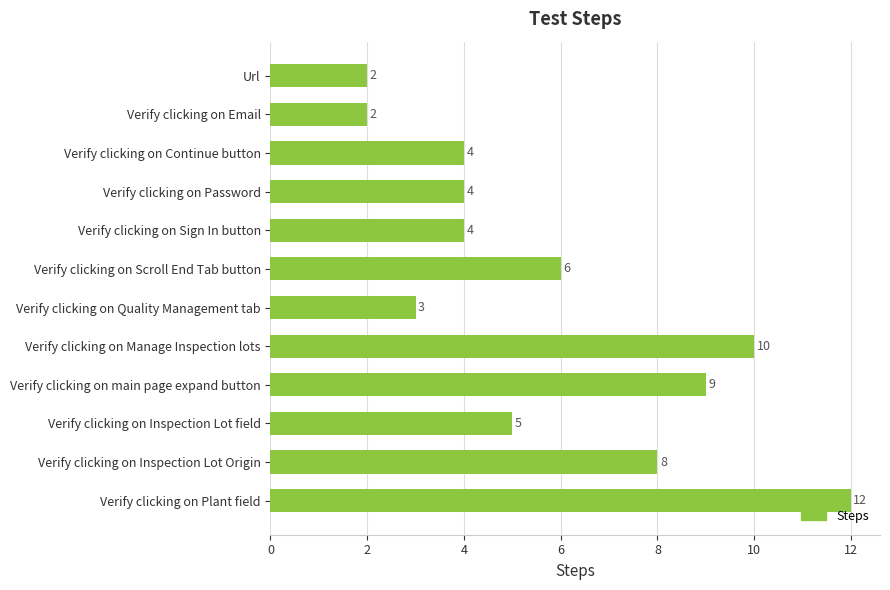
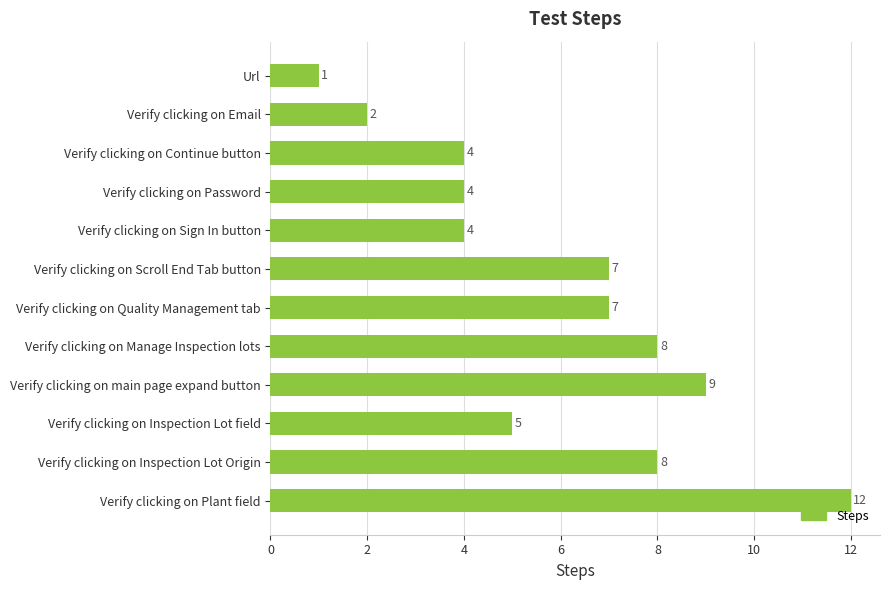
Url: 2 -> 1
Verify clicking on Scroll End Tab button: 6 -> 7
Verify clicking on Quality Management tab: 3 -> 7
Verify clicking on Manage Inspection lots: 10 -> 8
